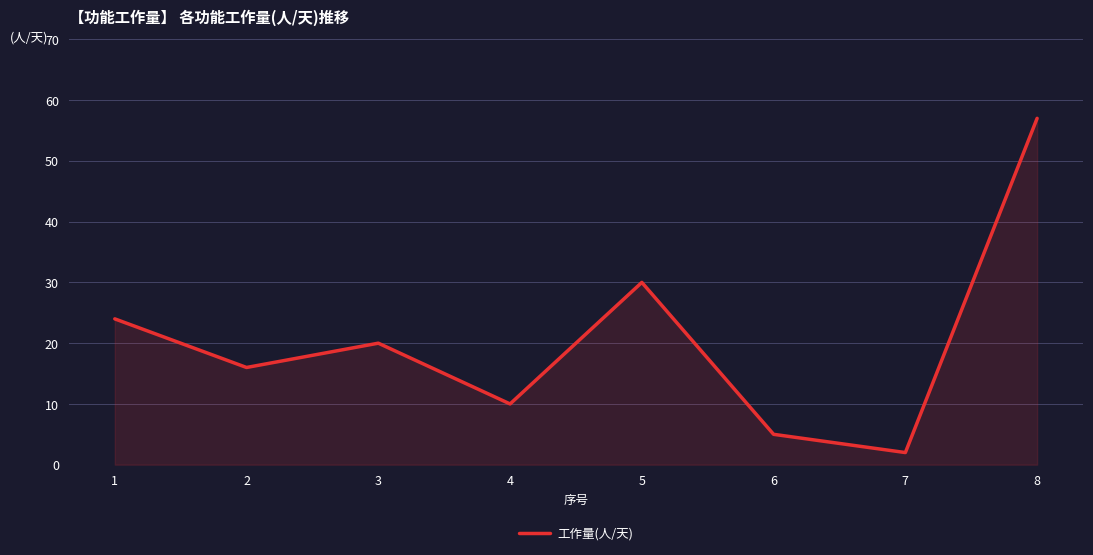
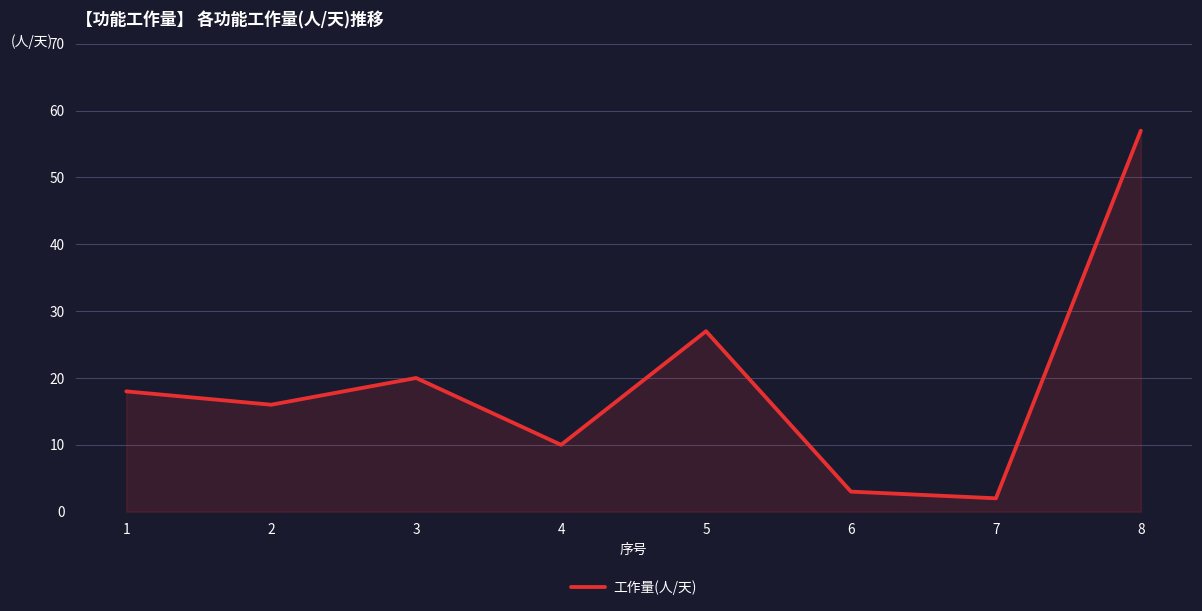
1: 24 -> 18
5: 30 -> 27
6: 5 -> 3
